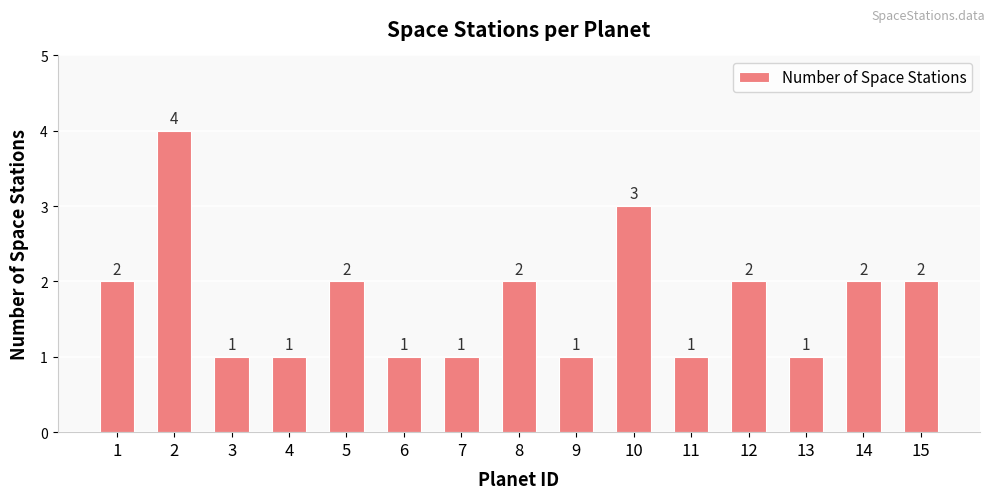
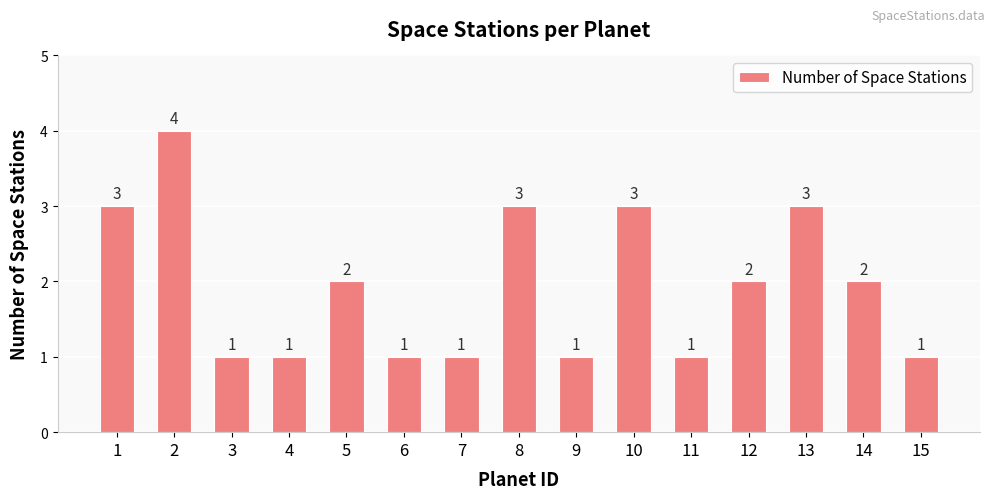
1: 2 -> 3
8: 2 -> 3
13: 1 -> 3
15: 2 -> 1
